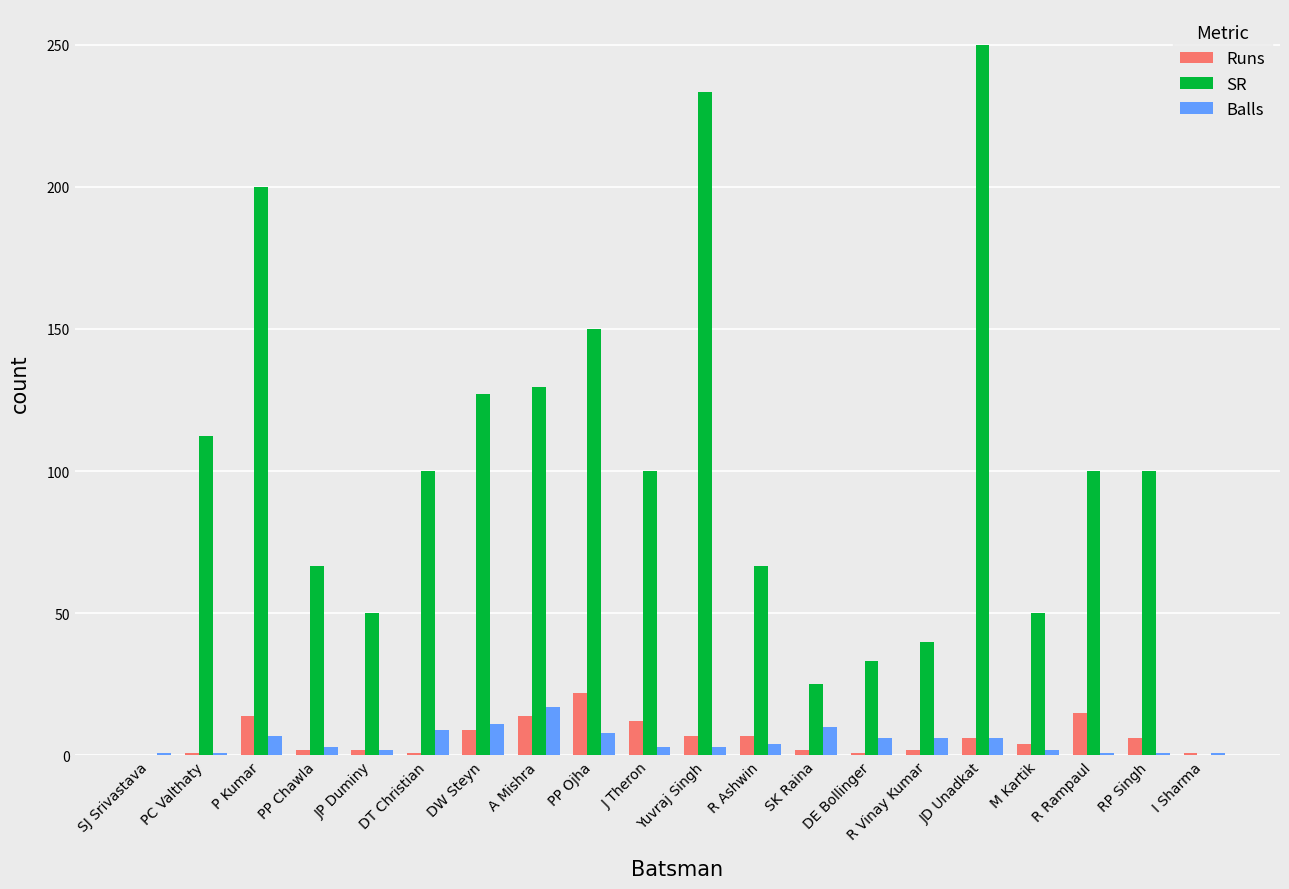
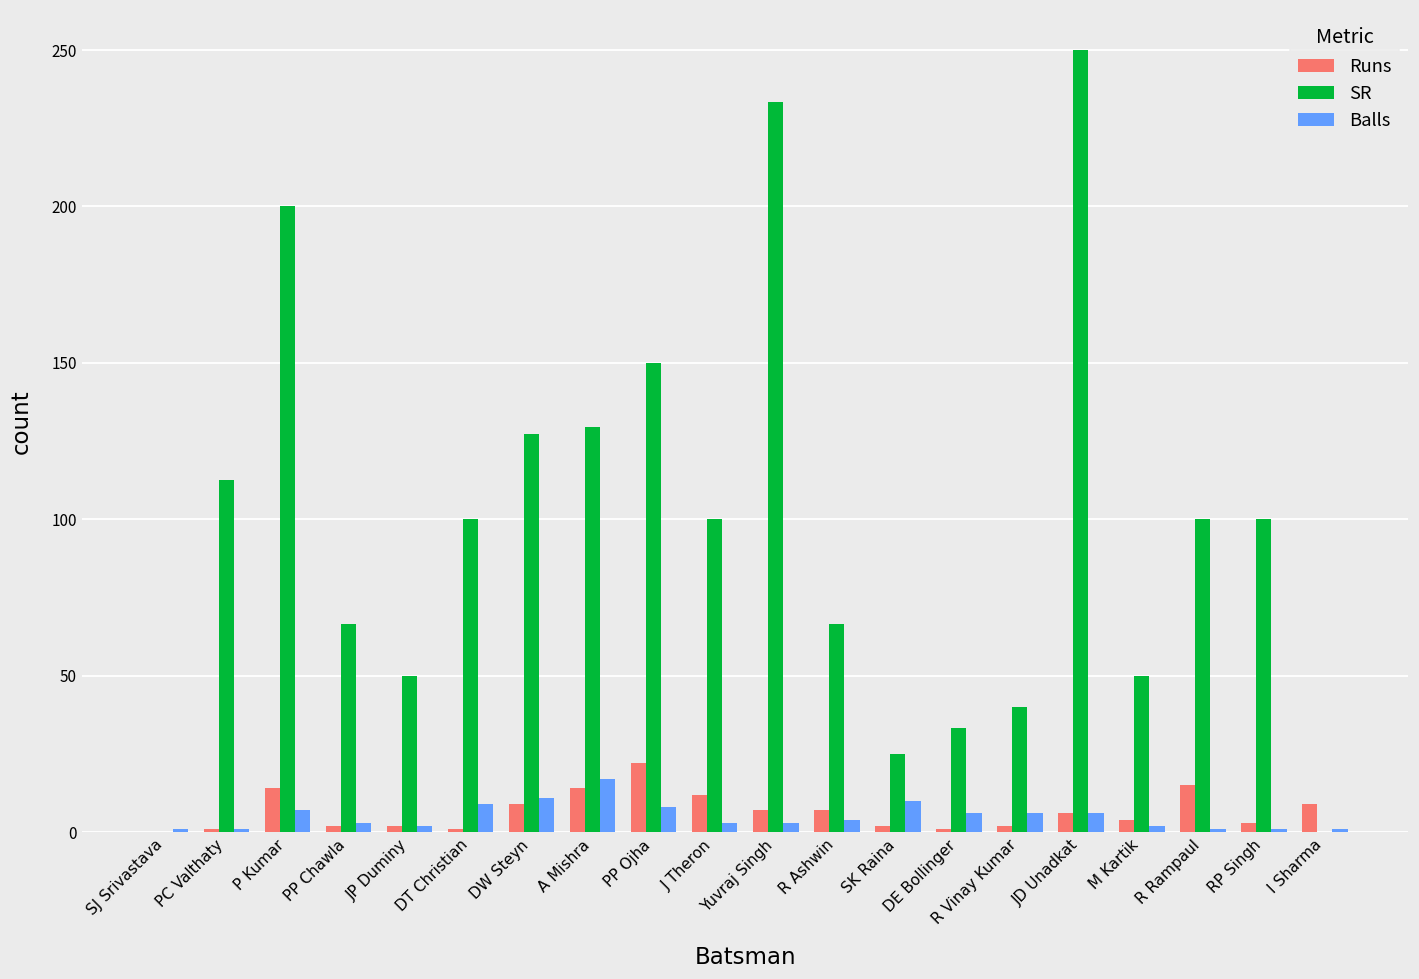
Runs, RP Singh: 6 -> 3
Runs, I Sharma: 1 -> 9
